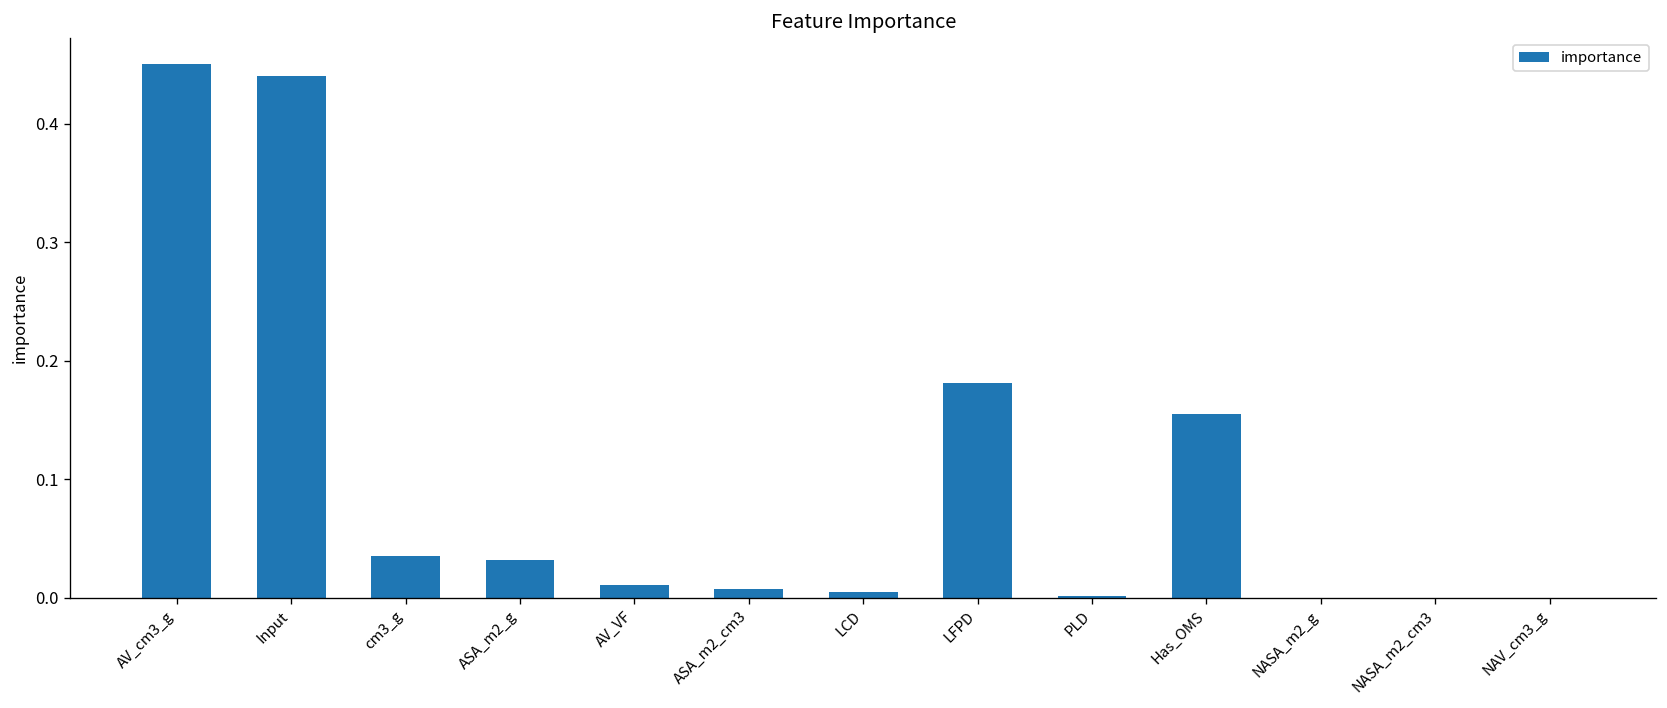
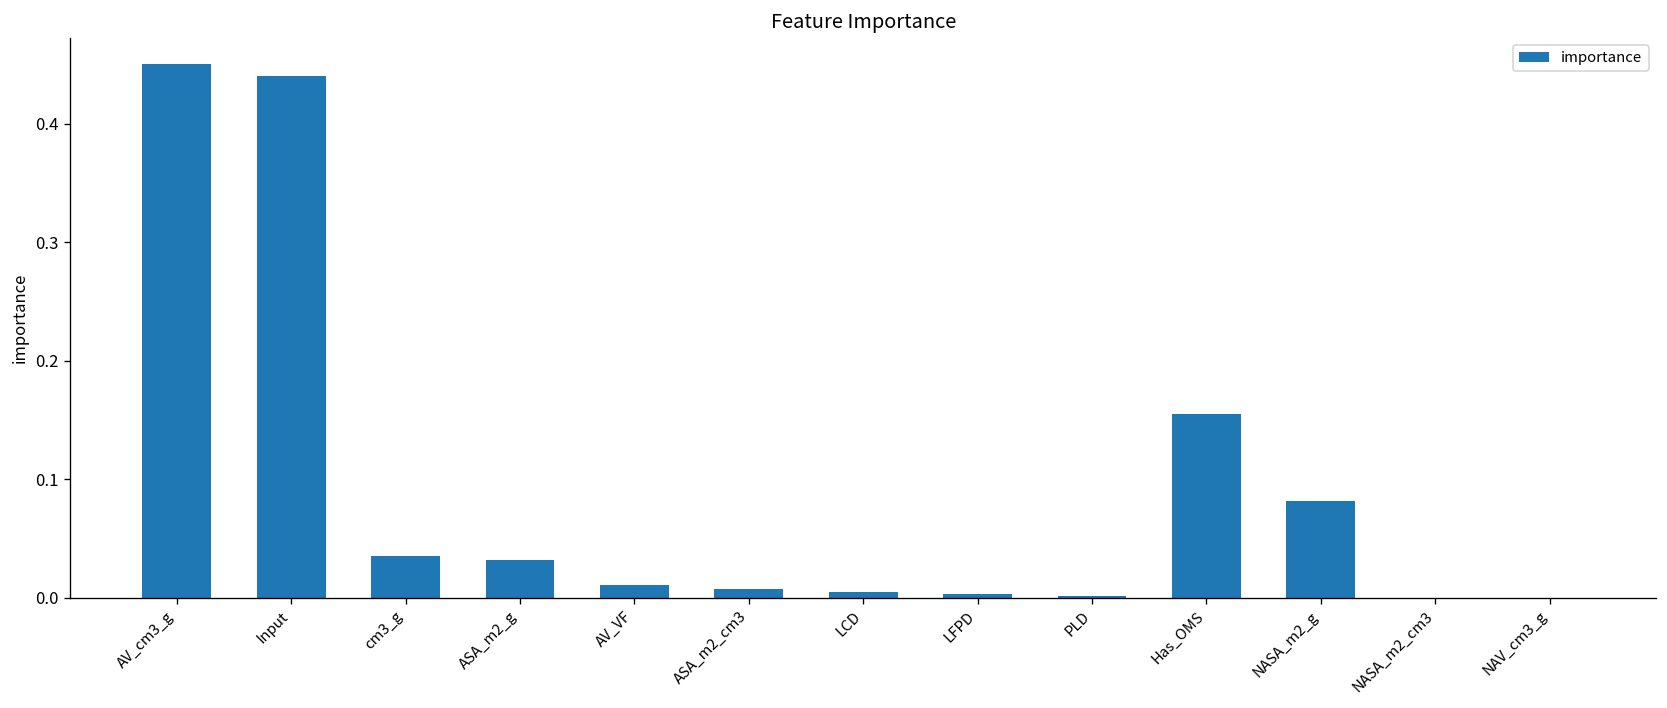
LFPD: 0.18 -> 0.00
NASA_m2_g: 0.00 -> 0.08
